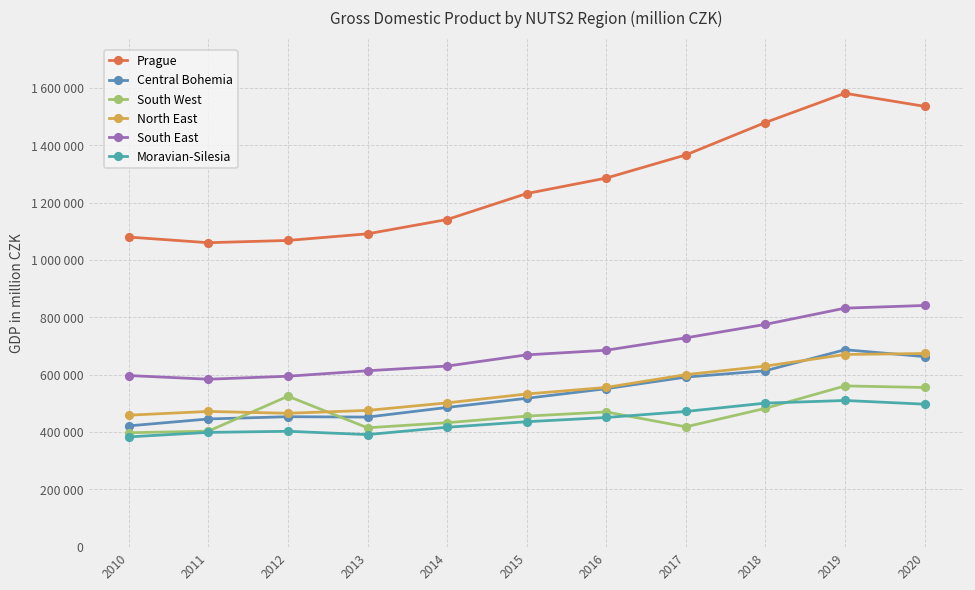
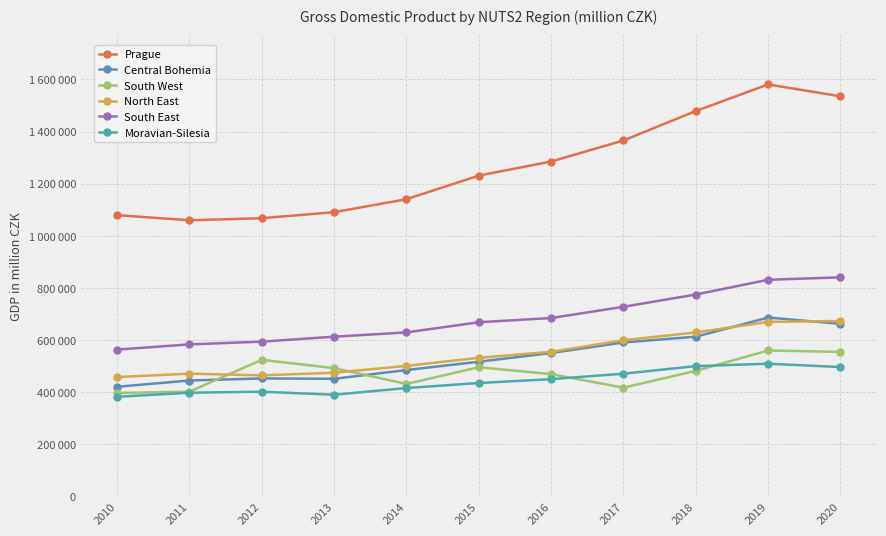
South East, 2010: 600000 -> 560000
South West, 2013: 410000 -> 490000
South West, 2015: 460000 -> 500000
